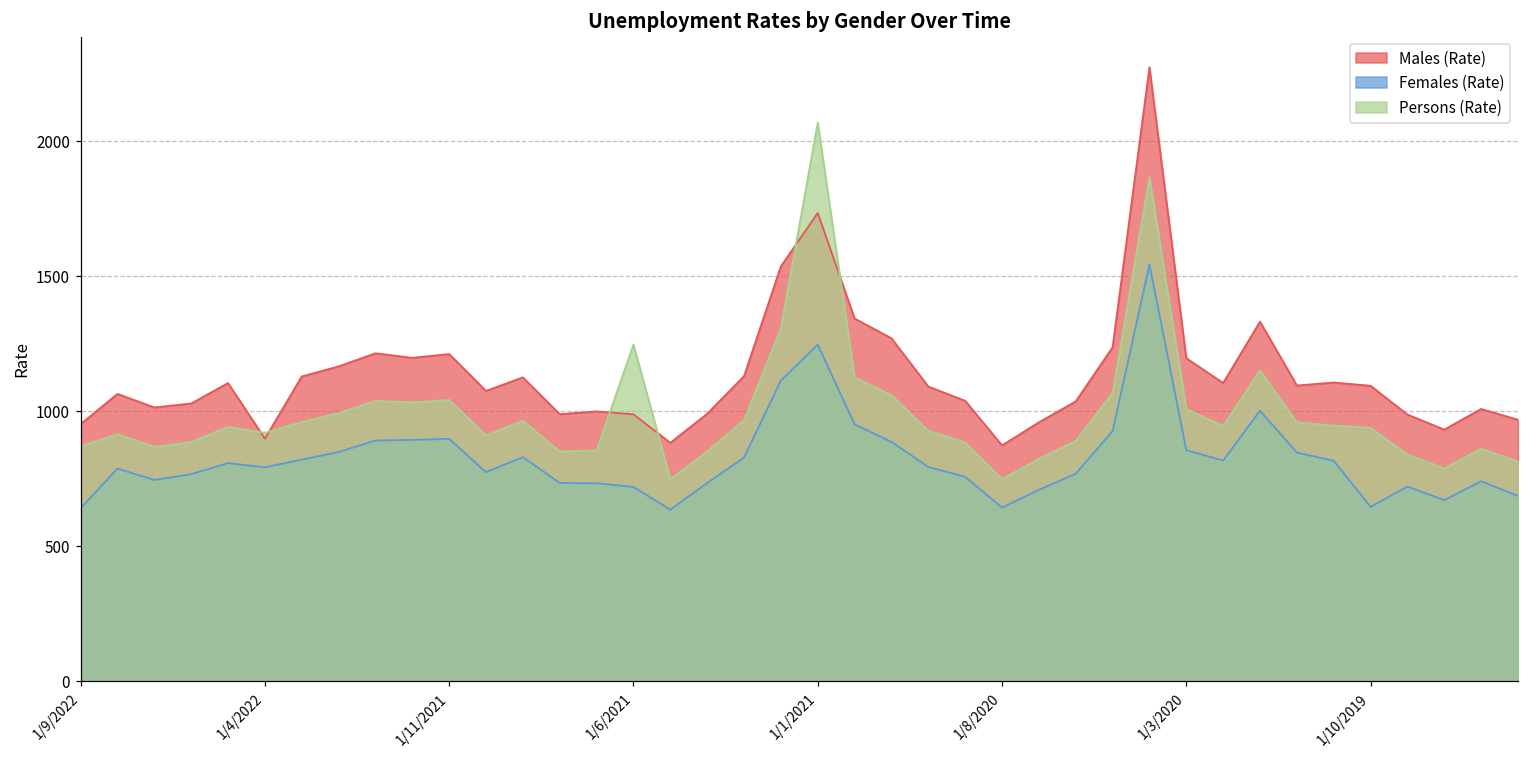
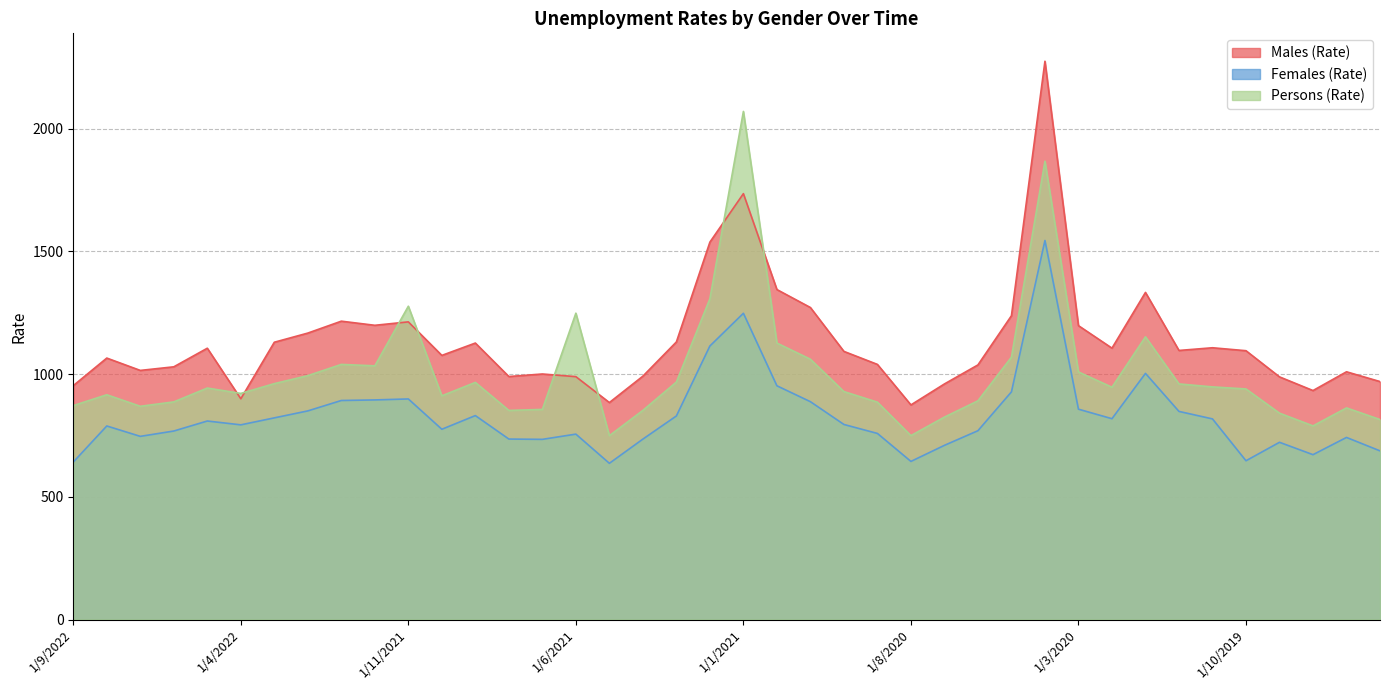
Persons (Rate), 1/11/2021: 1040 -> 1280
Females (Rate), 1/6/2021: 720 -> 760
